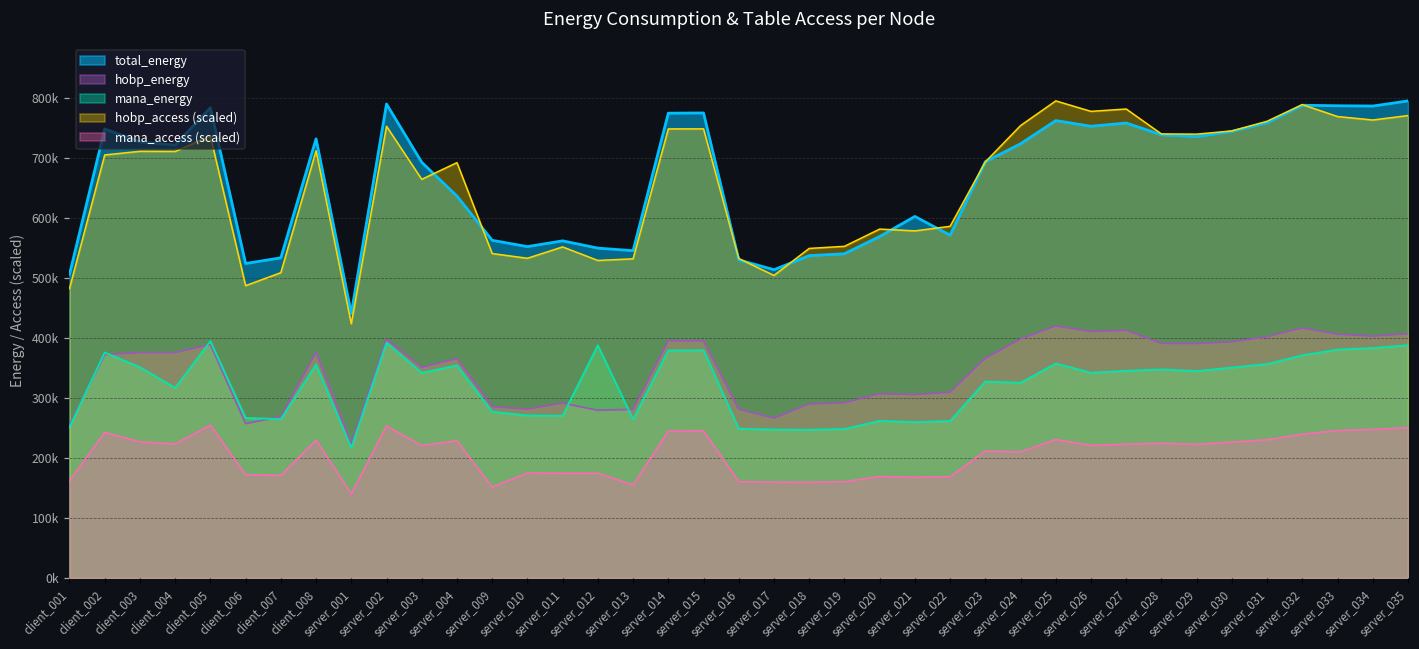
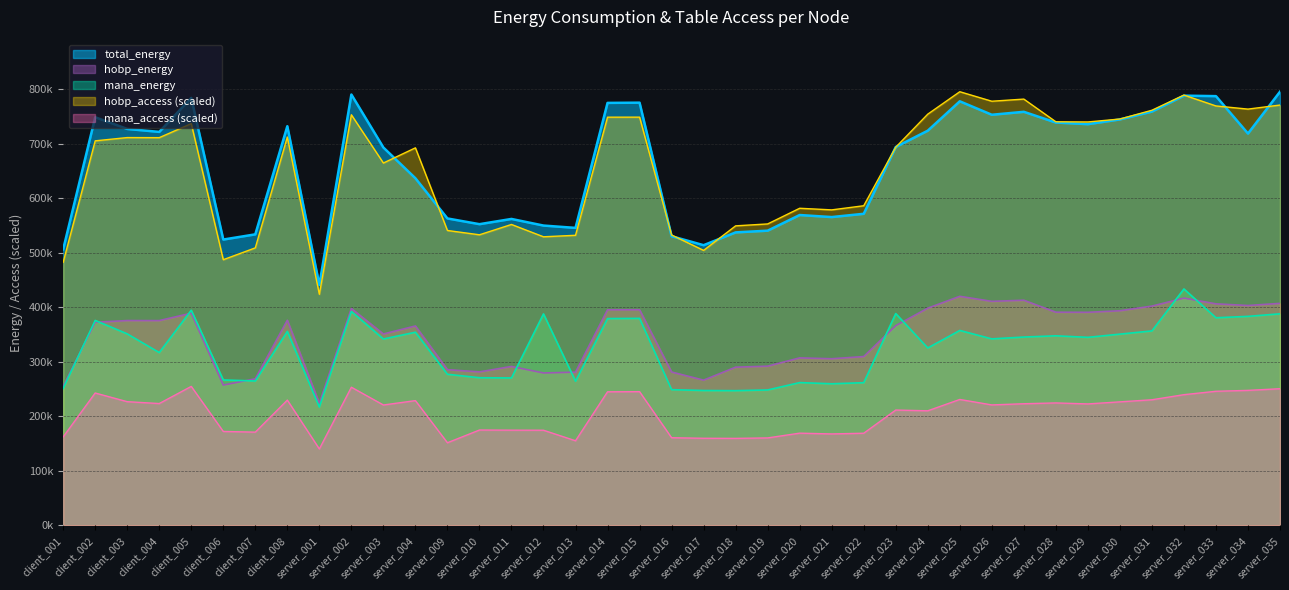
total_energy, server_021: 600000 -> 570000
mana_energy, server_023: 330000 -> 390000
total_energy, server_025: 760000 -> 780000
mana_energy, server_032: 370000 -> 430000
total_energy, server_034: 790000 -> 720000
